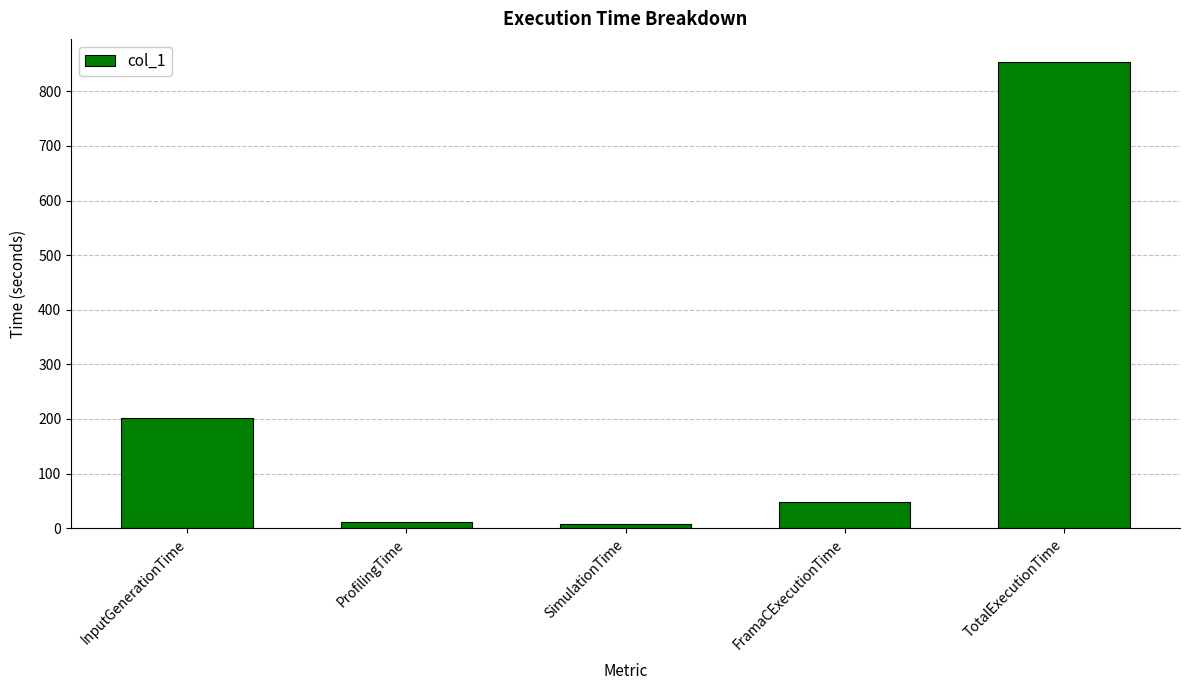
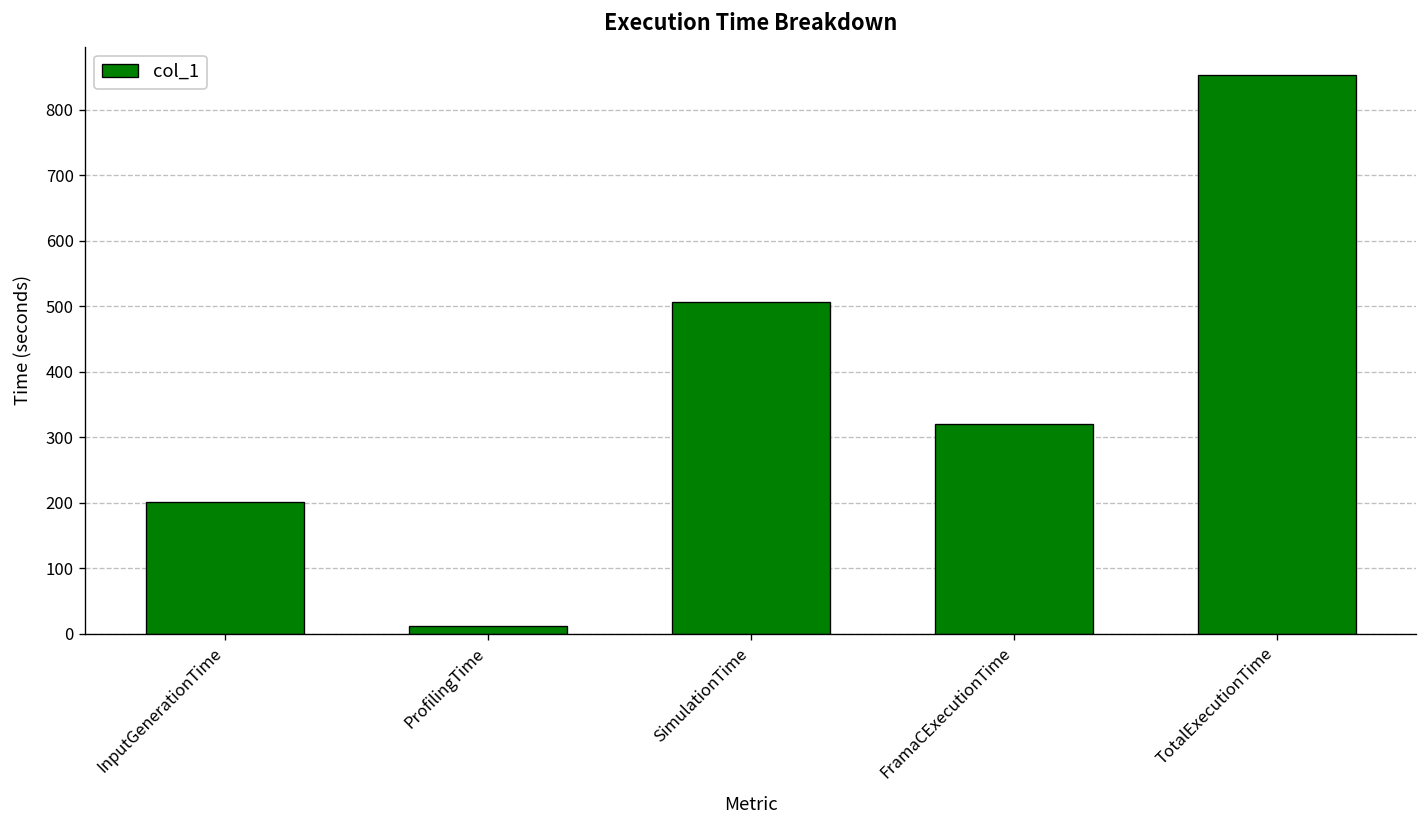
SimulationTime: 10 -> 510
FramaCExecutionTime: 50 -> 320
